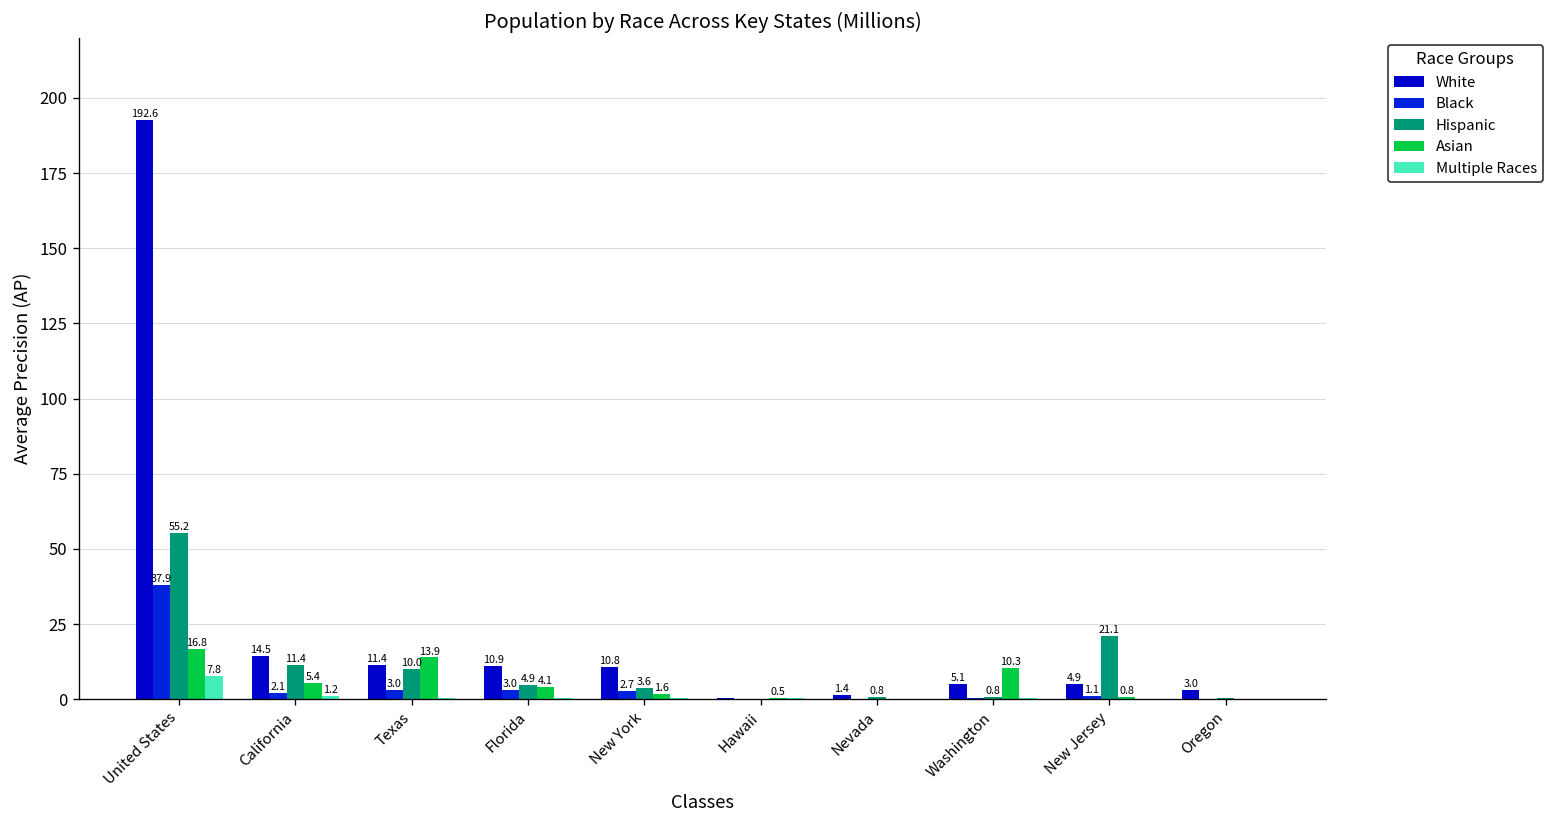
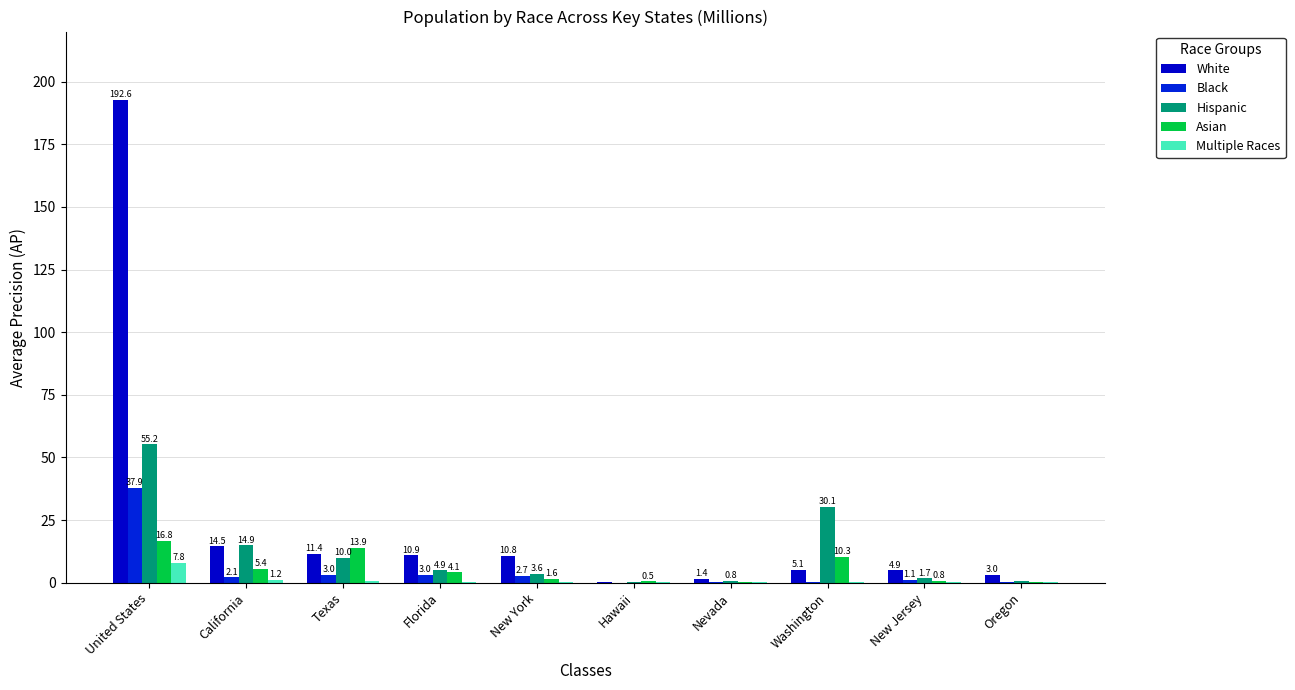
Hispanic, California: 11.4 -> 14.9
Hispanic, Washington: 0.8 -> 30.1
Hispanic, New Jersey: 21.1 -> 1.7
